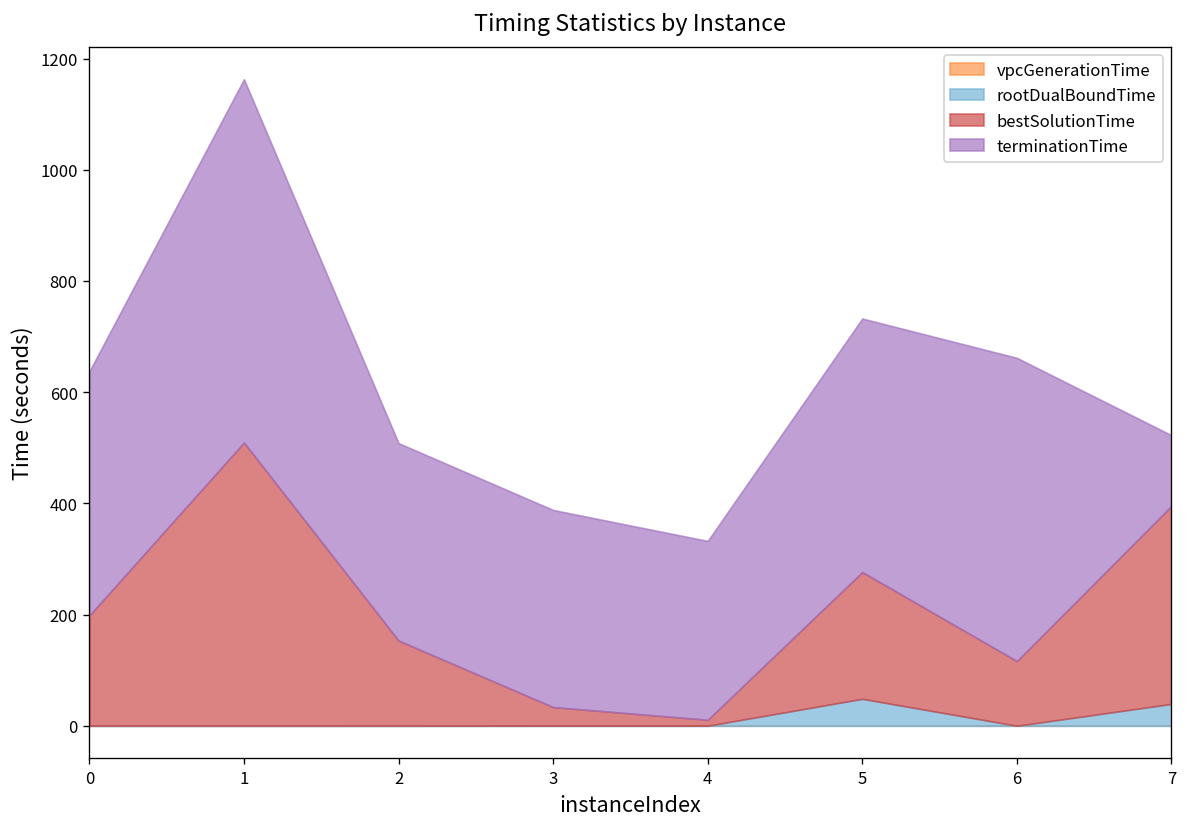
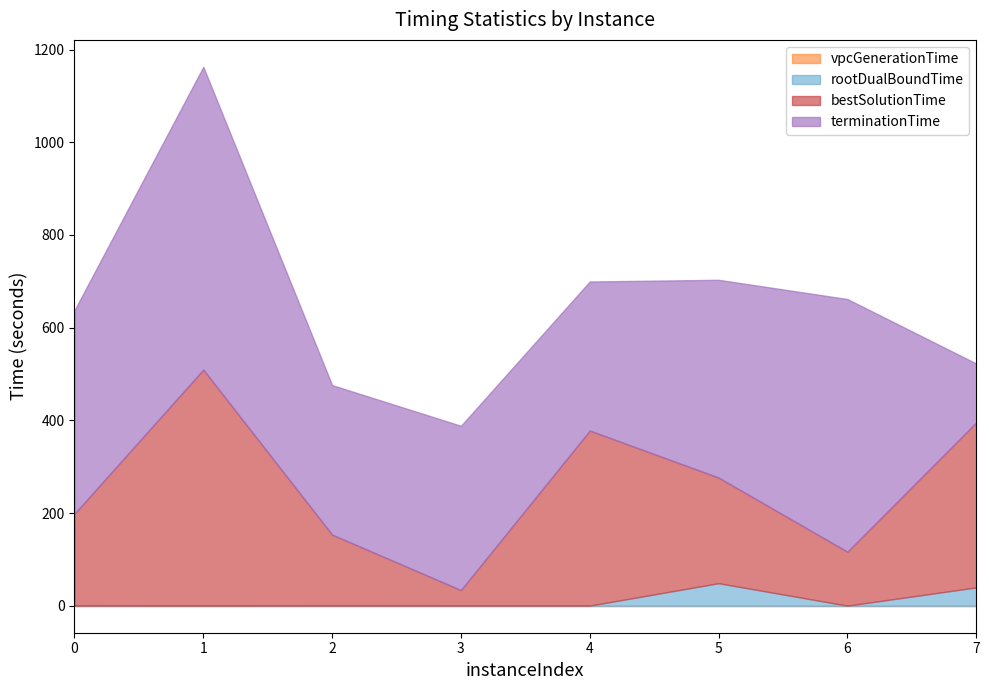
terminationTime, 2: 350 -> 320
bestSolutionTime, 4: 10 -> 380
terminationTime, 5: 460 -> 430
